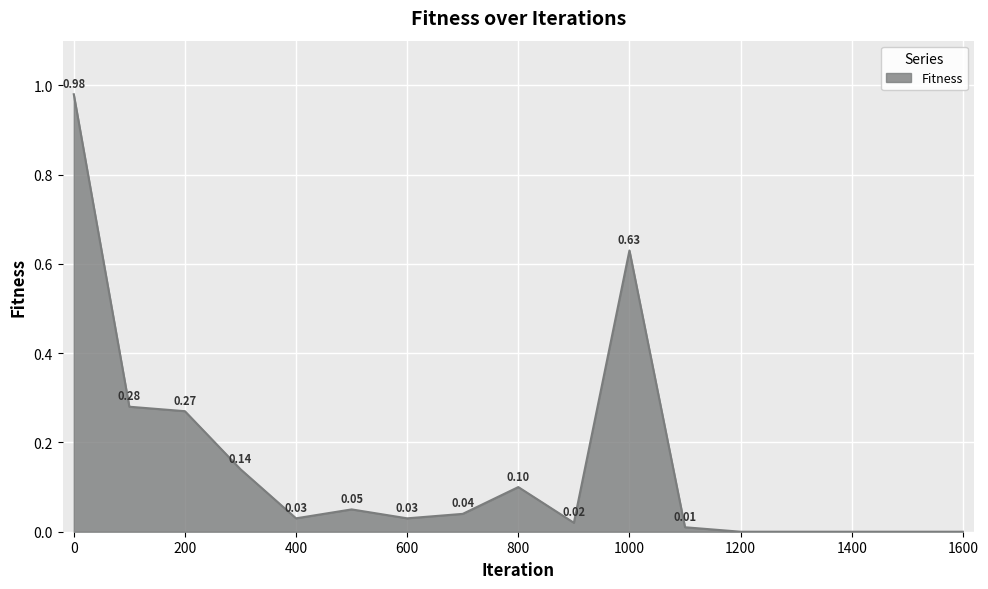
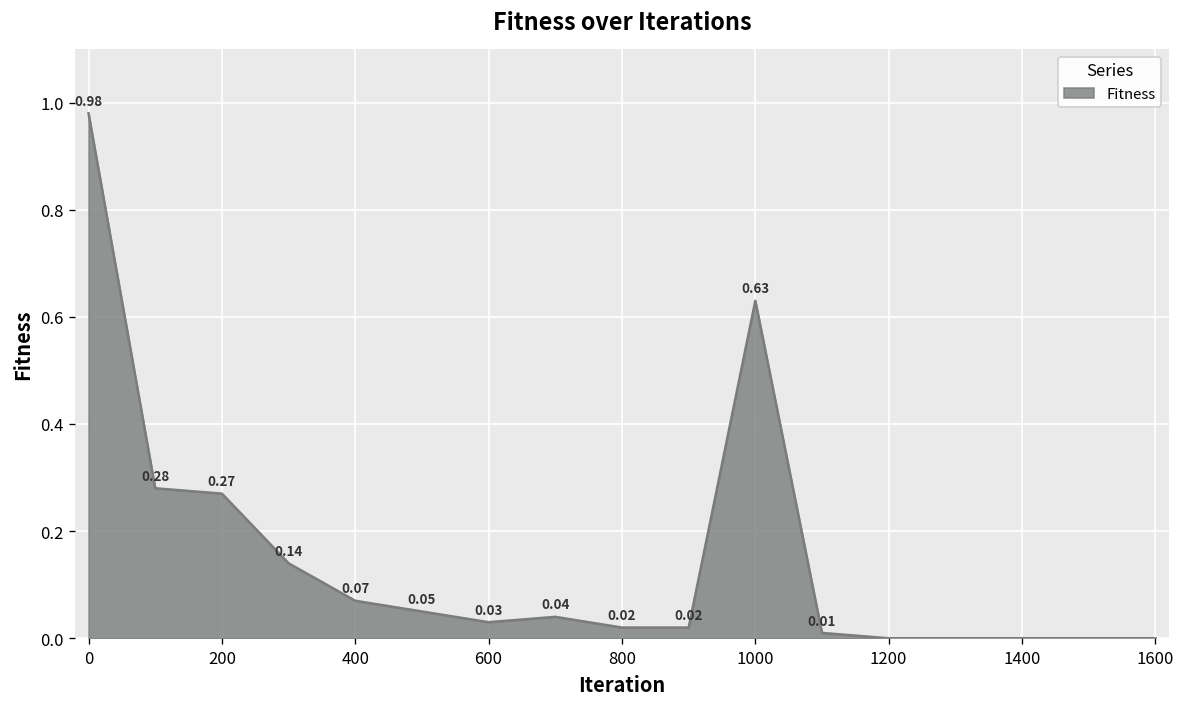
400: 0.03 -> 0.07
800: 0.10 -> 0.02
